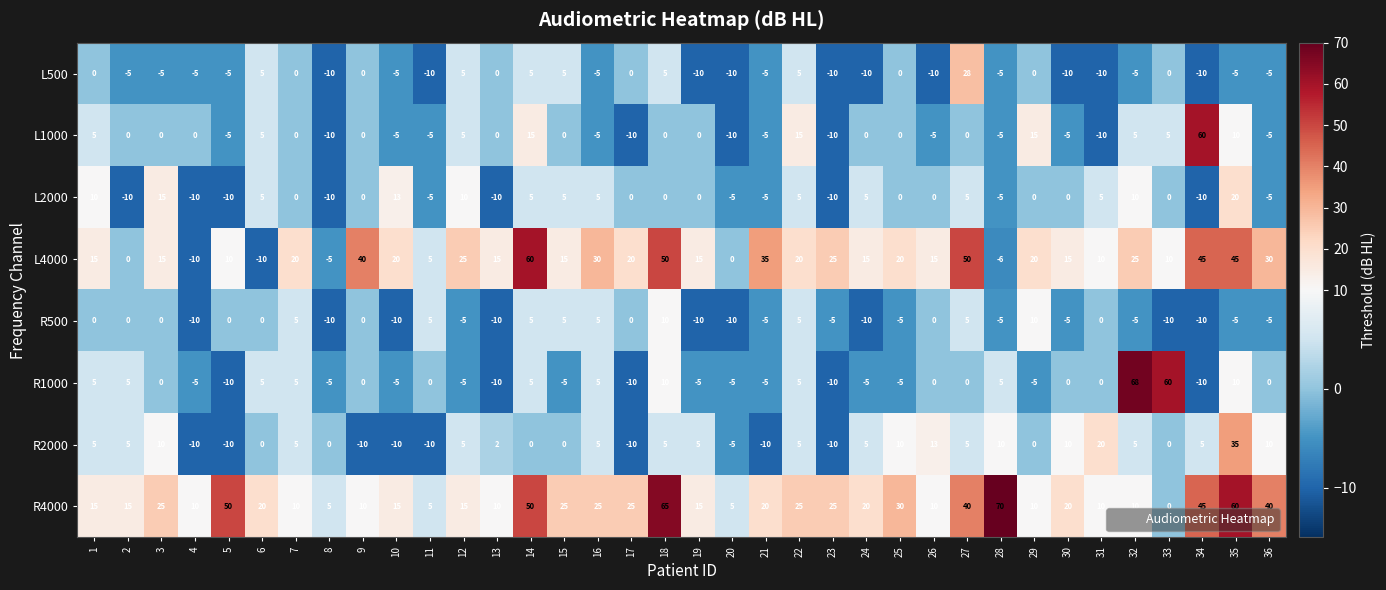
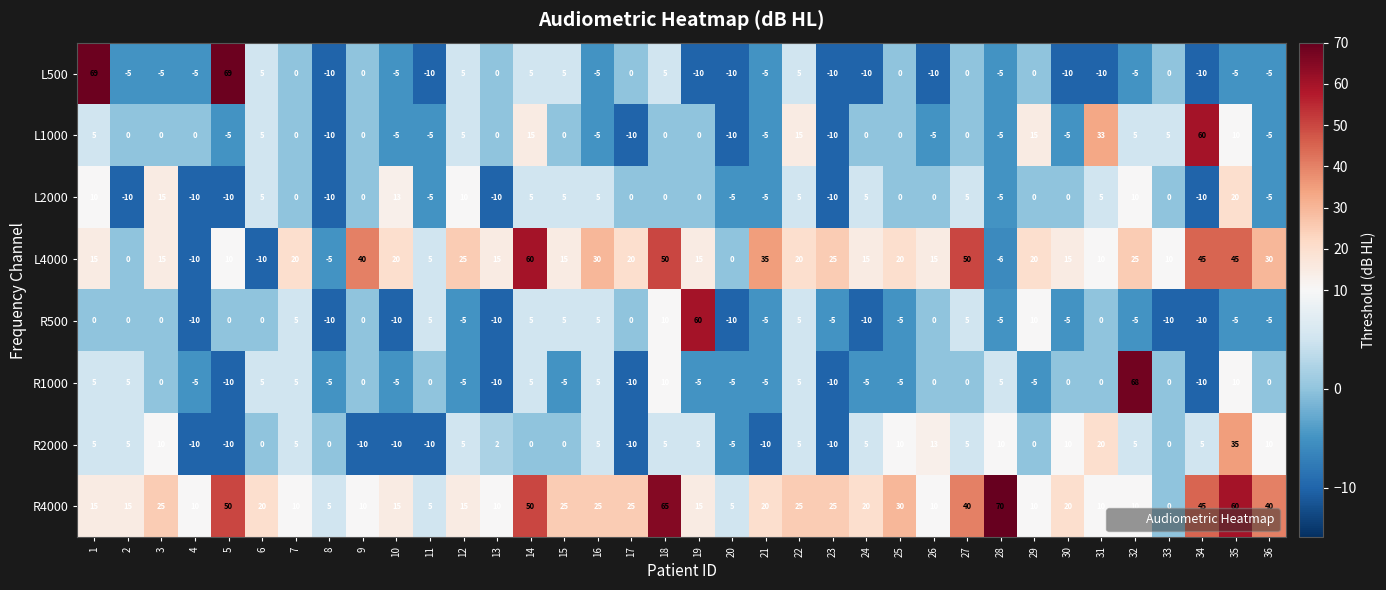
L500, 1: 0 -> 69
L500, 5: -5 -> 69
L500, 27: 28 -> 0
L1000, 31: -10 -> 33
R500, 19: -10 -> 60
R1000, 33: 60 -> 0
